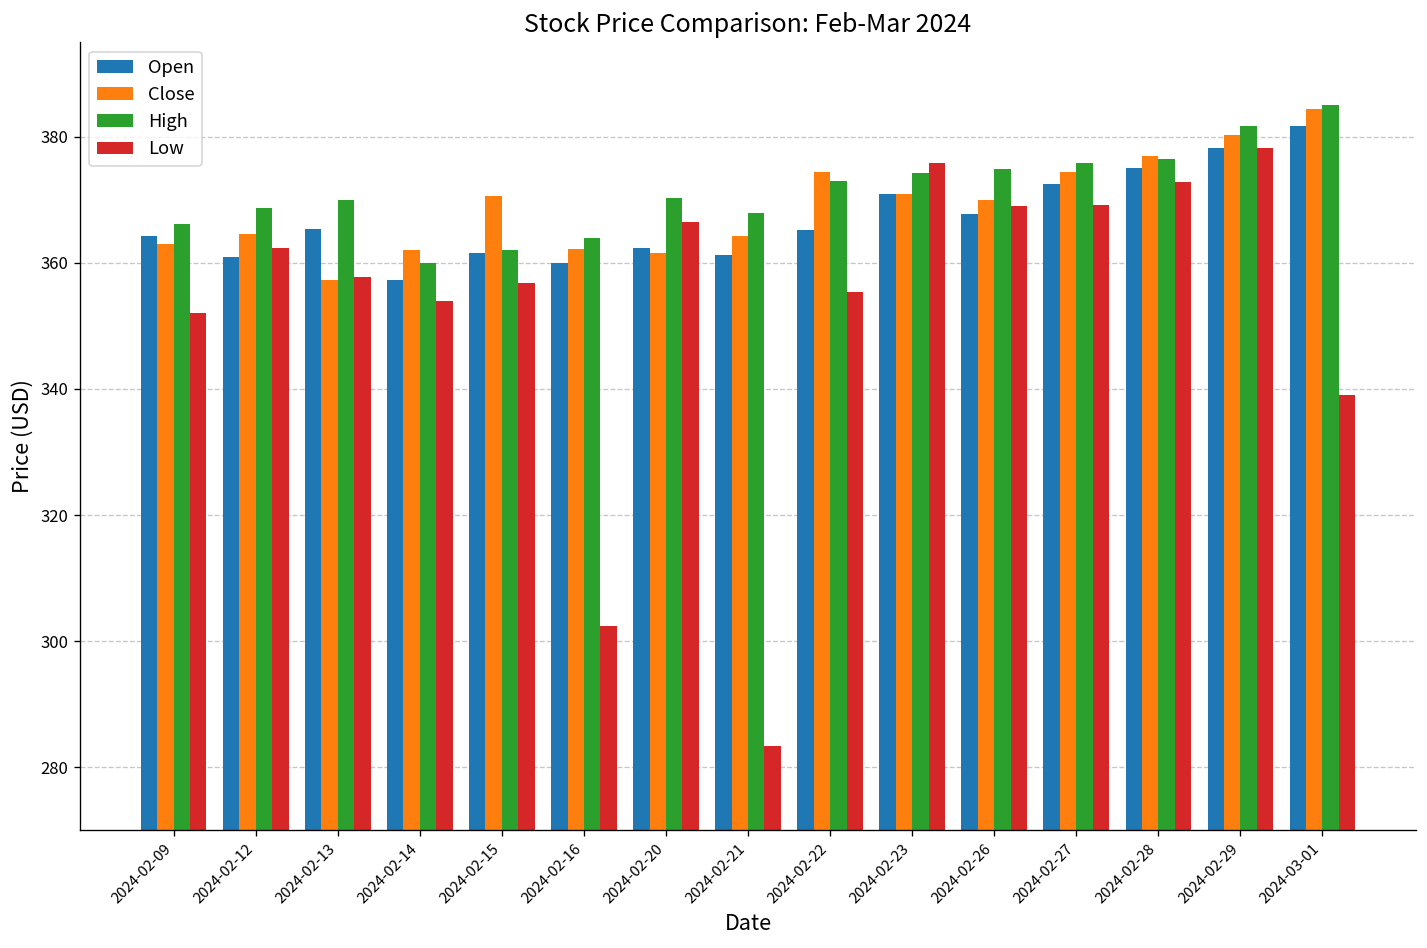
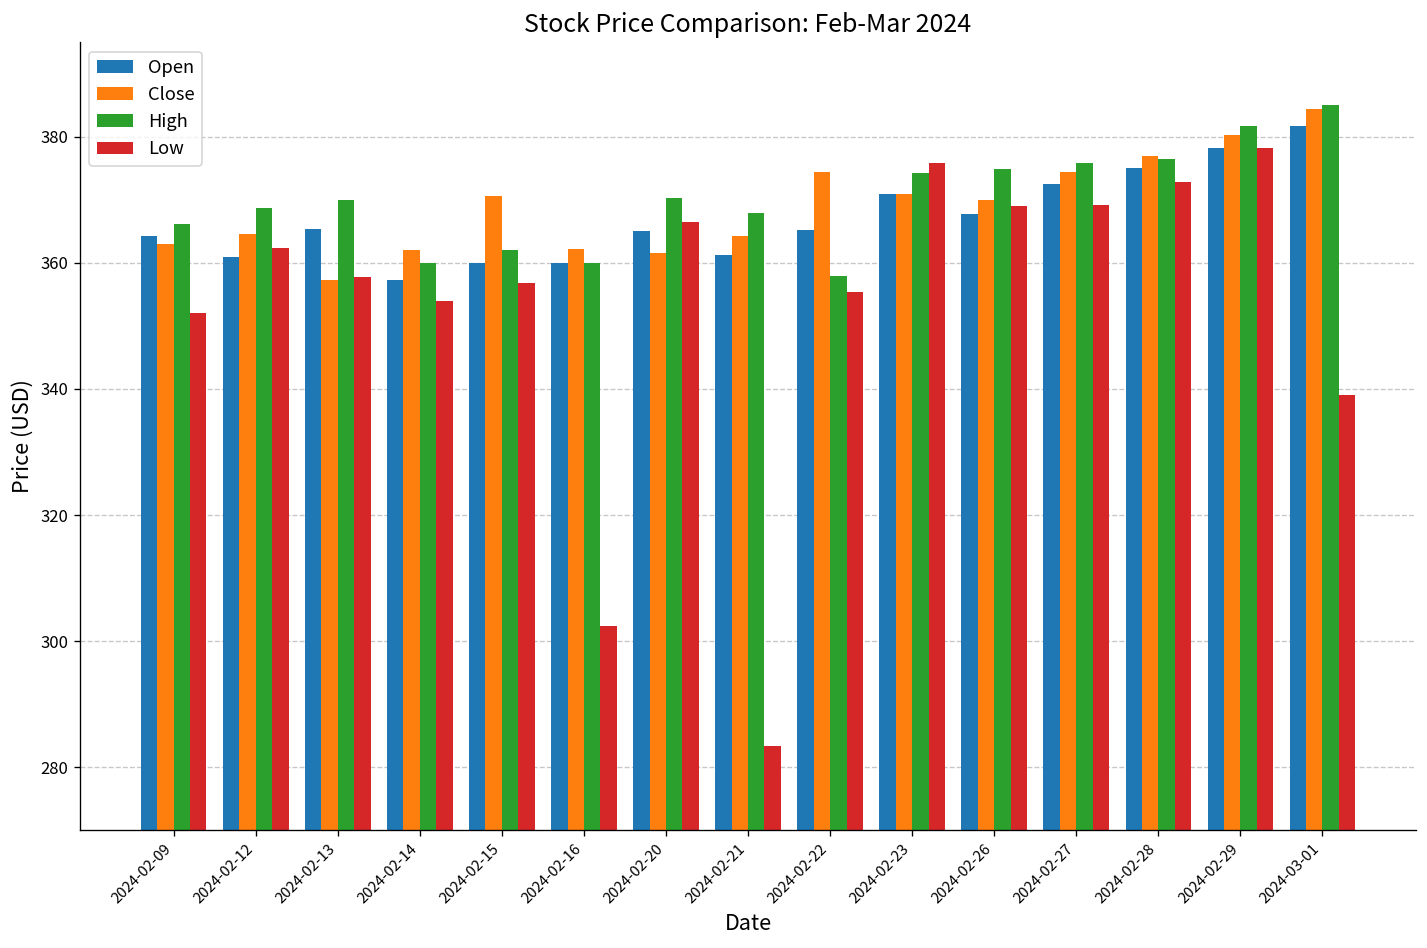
Open, 2024-02-15: 362 -> 360
High, 2024-02-16: 364 -> 360
Open, 2024-02-20: 362 -> 365
High, 2024-02-22: 373 -> 358
